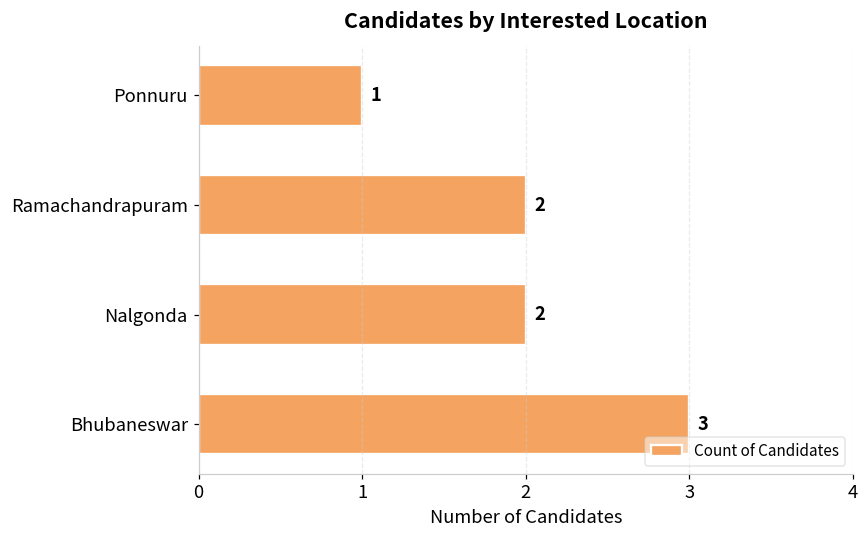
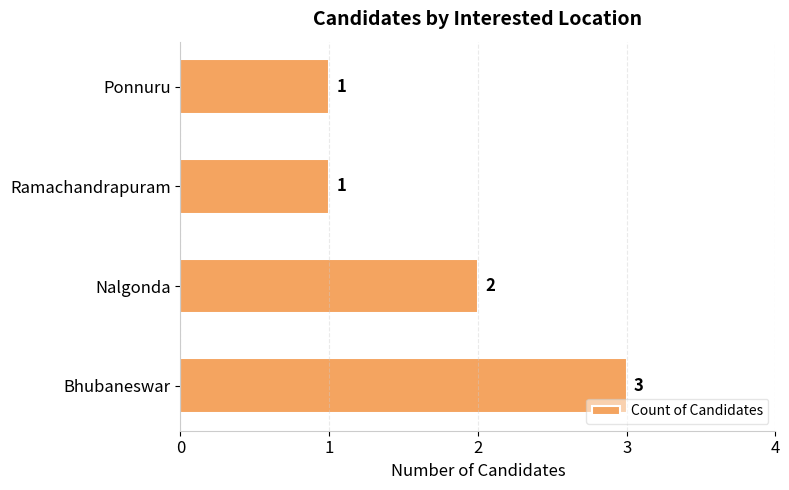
Ramachandrapuram: 2 -> 1
